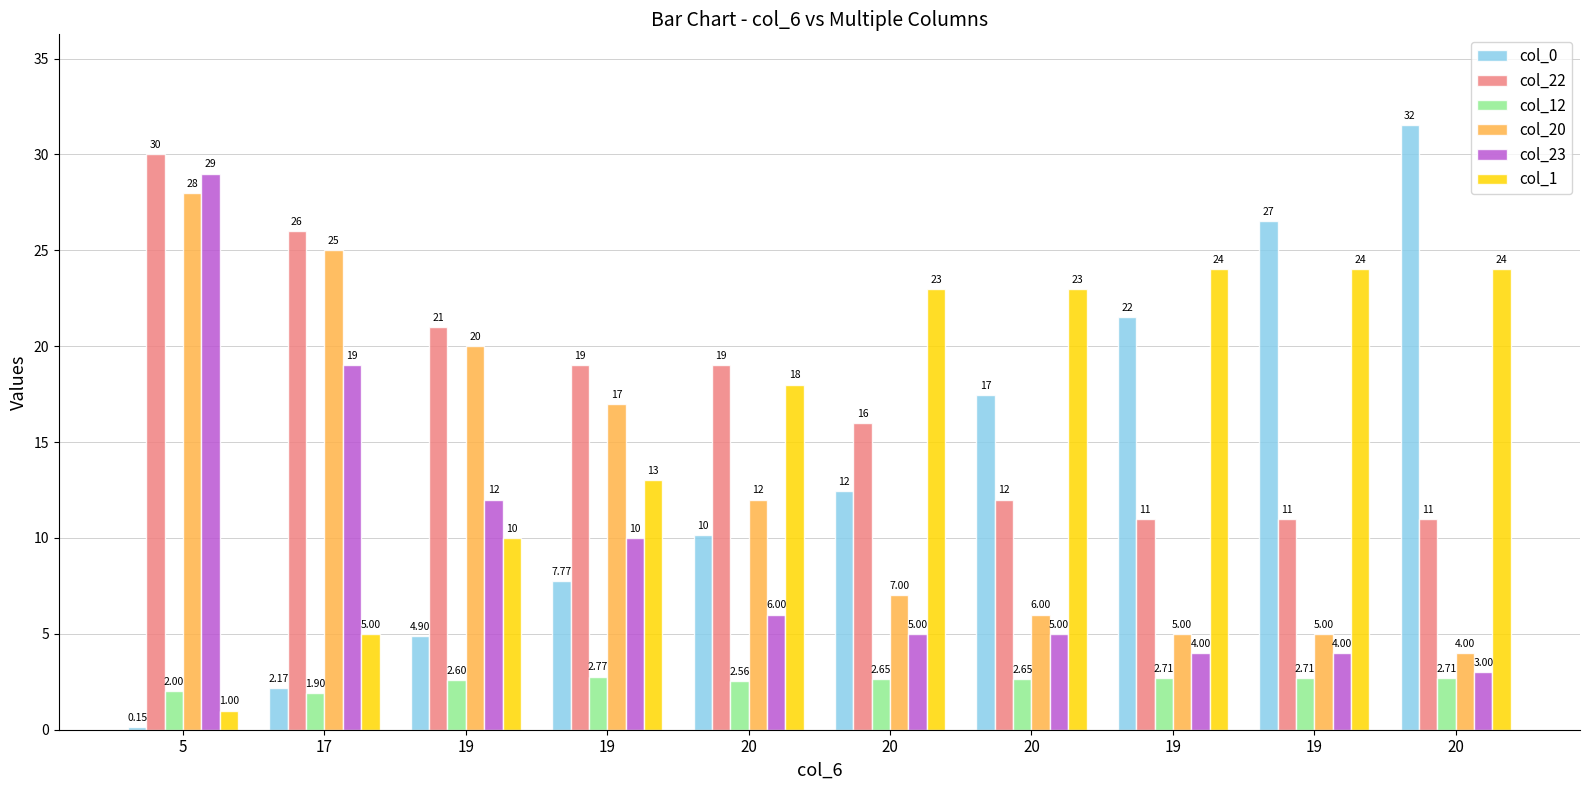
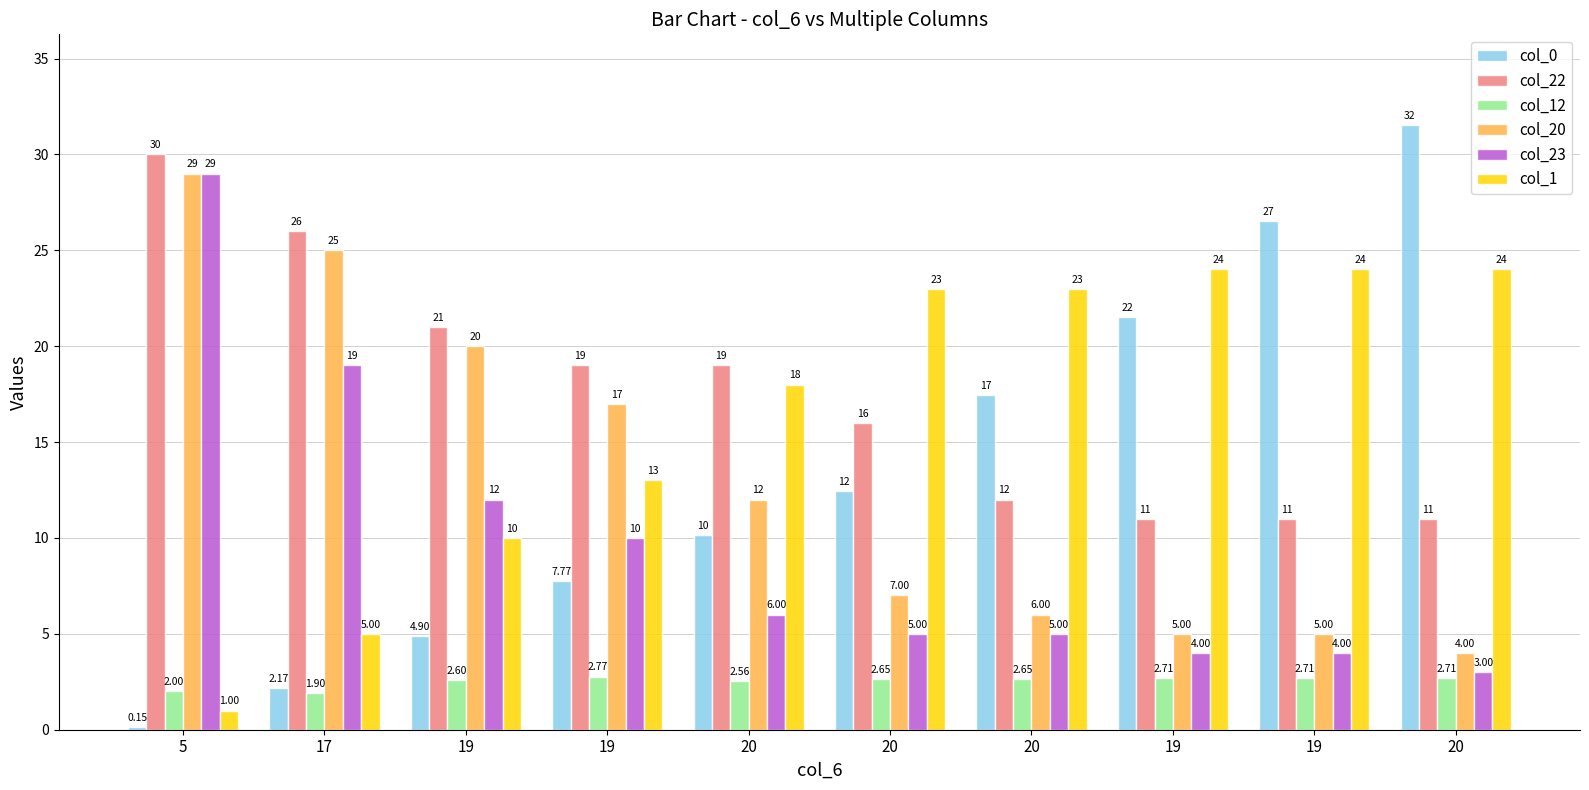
col_20, 5: 28 -> 29
